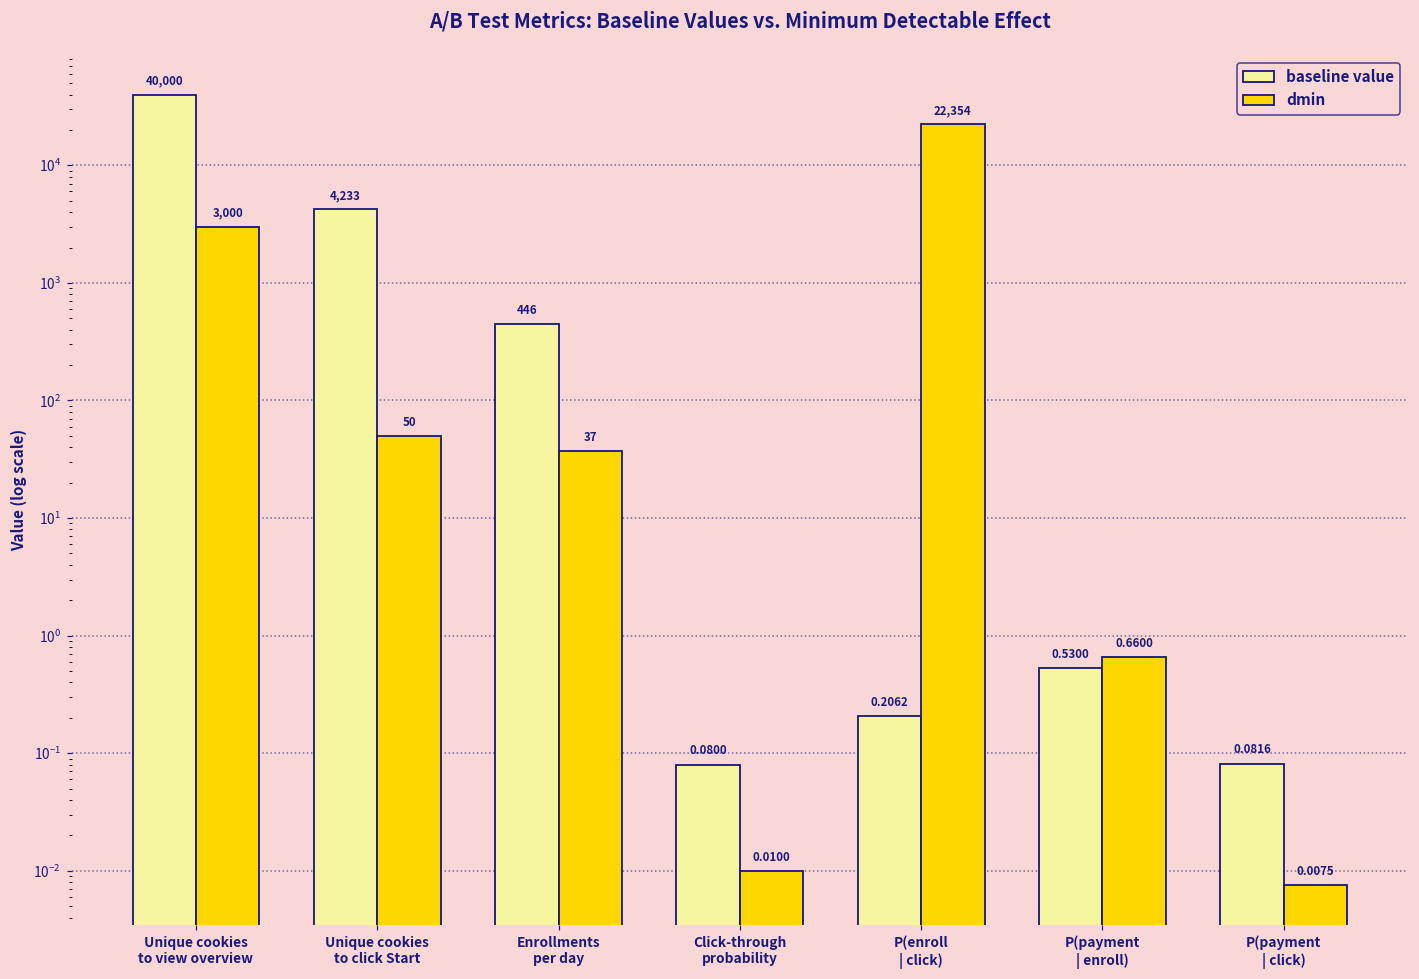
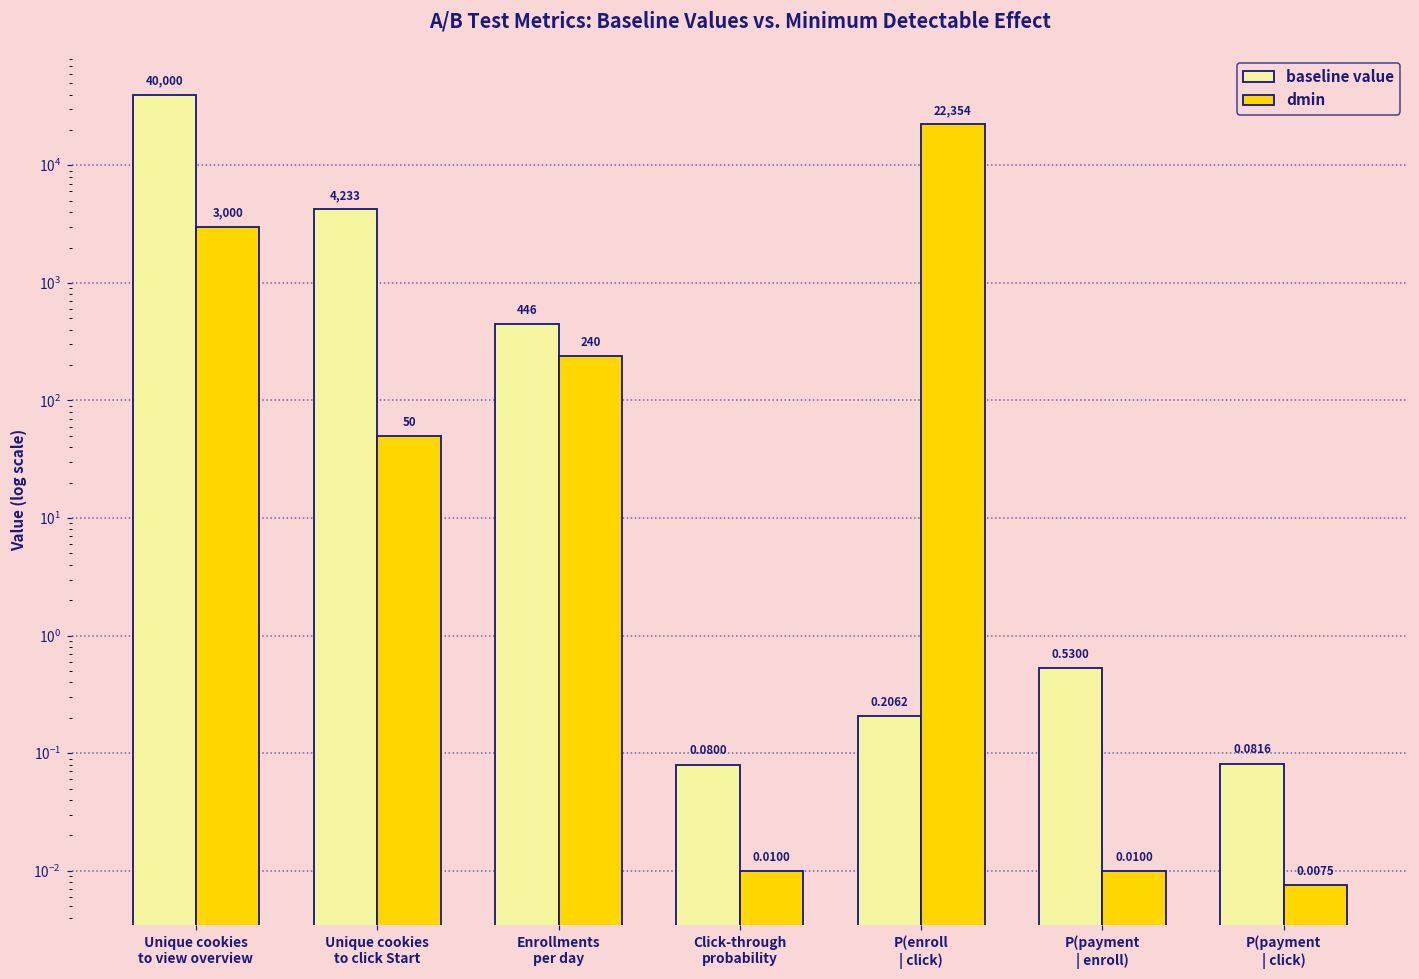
dmin, Enrollments per day: 37 -> 240
dmin, P(payment | enroll): 0.6600 -> 0.0100
